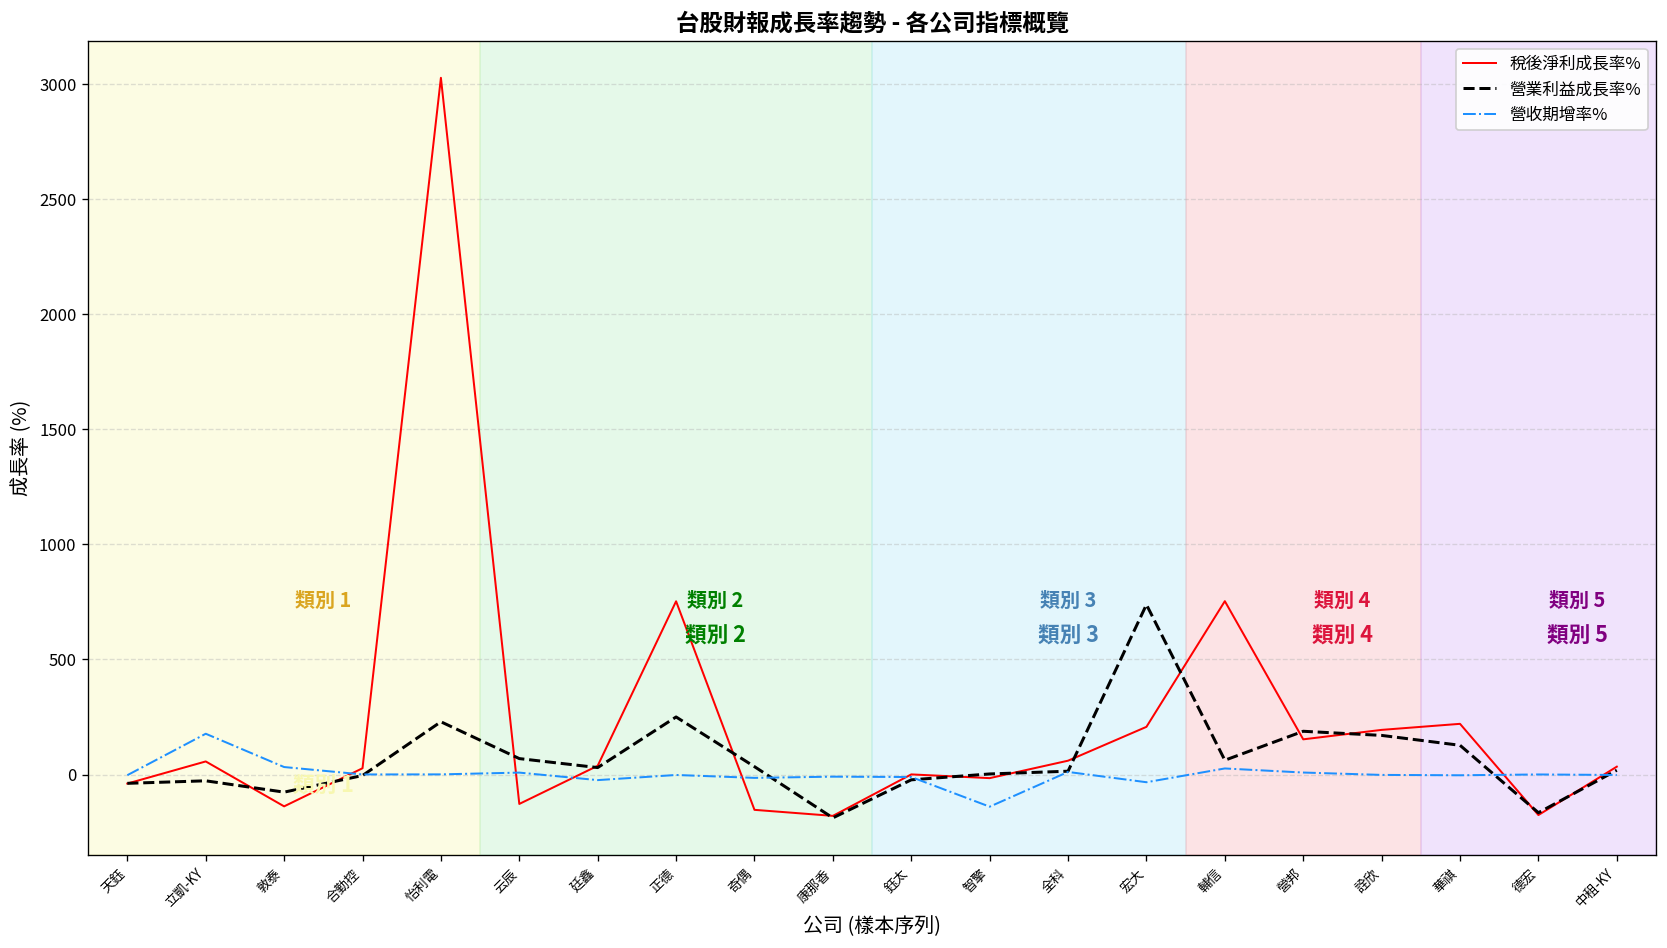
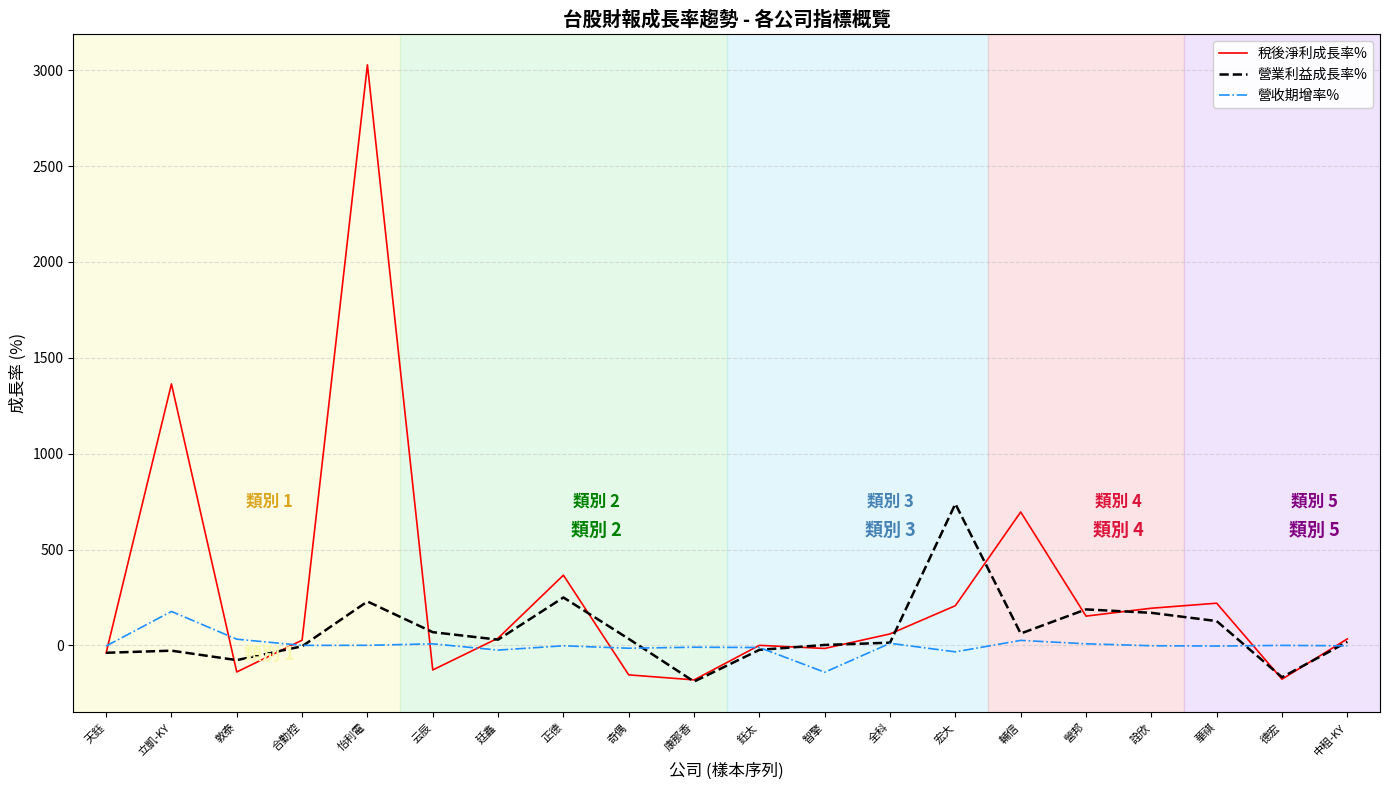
稅後淨利成長率%, 立凱-KY: 60 -> 1360
稅後淨利成長率%, 正德: 750 -> 370
稅後淨利成長率%, 輔信: 750 -> 700
